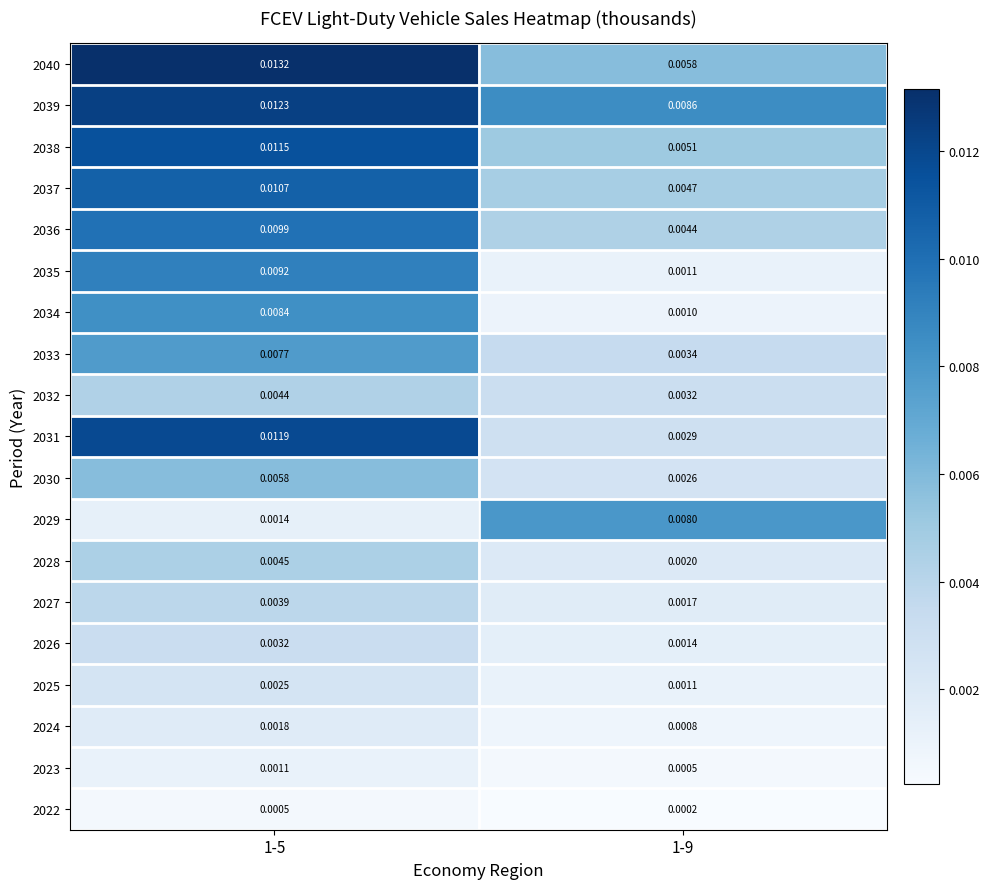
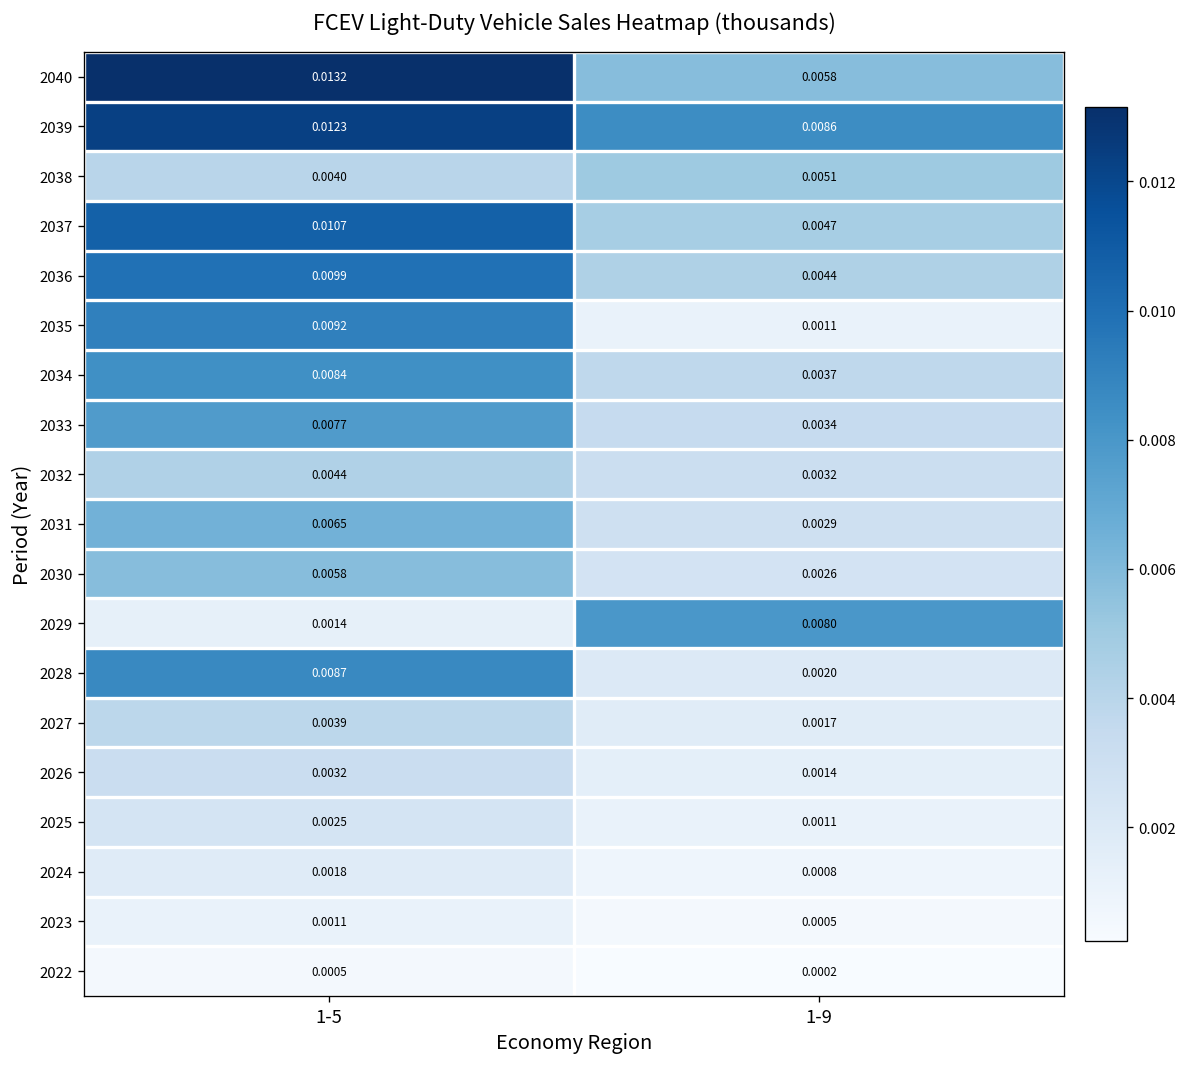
2038, 1-5: 0.0115 -> 0.0040
2034, 1-9: 0.0010 -> 0.0037
2031, 1-5: 0.0119 -> 0.0065
2028, 1-5: 0.0045 -> 0.0087
